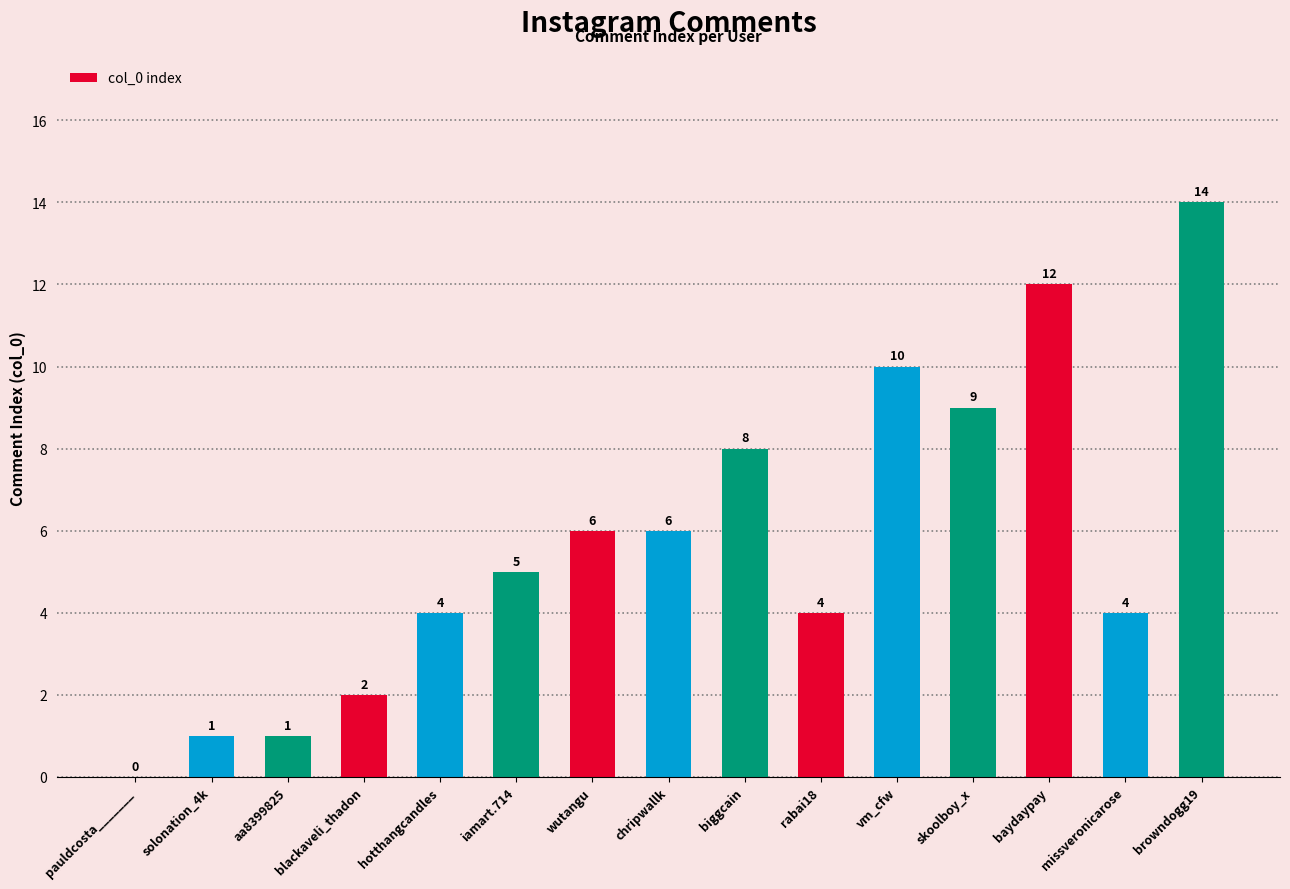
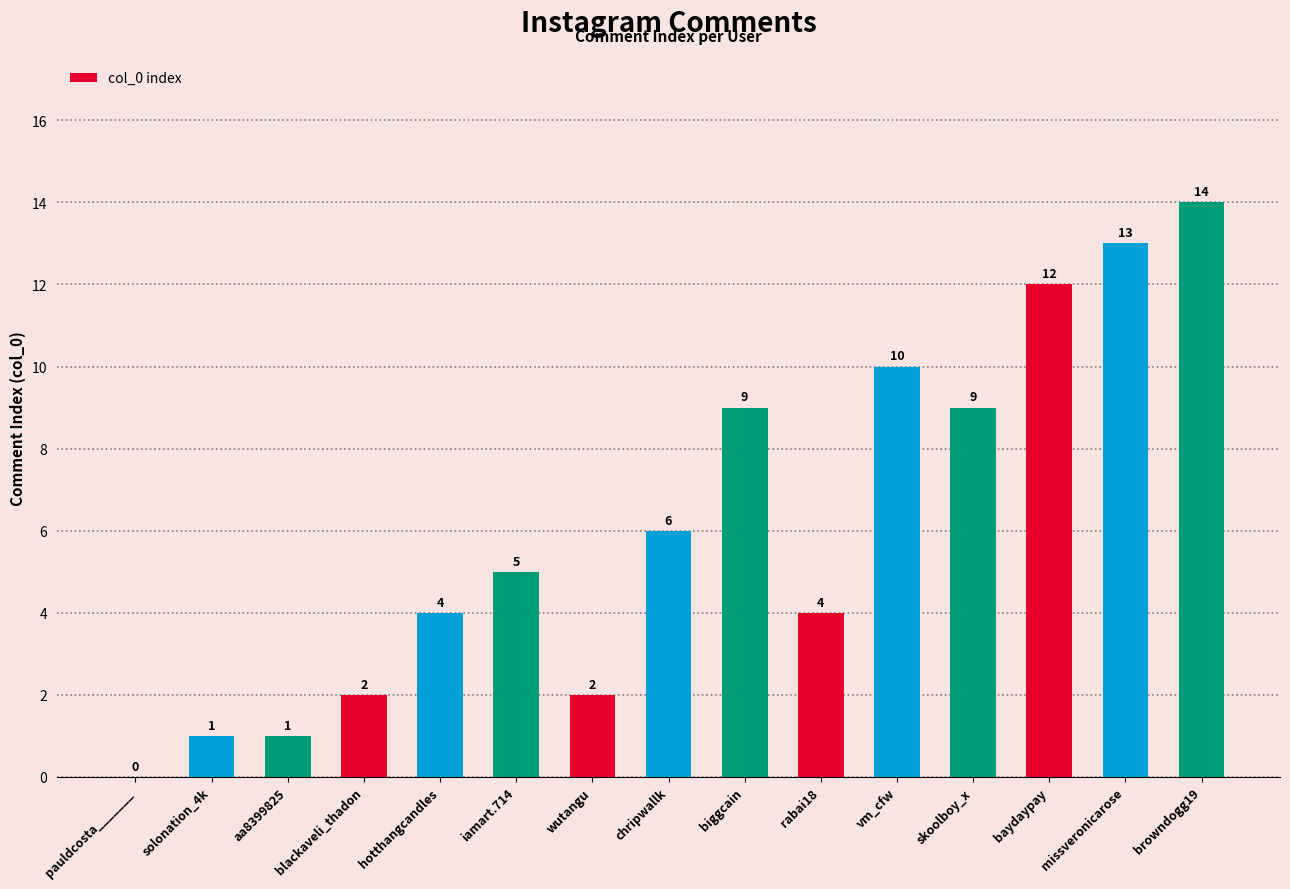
wutangu: 6 -> 2
biggcain: 8 -> 9
missveronicarose: 4 -> 13
